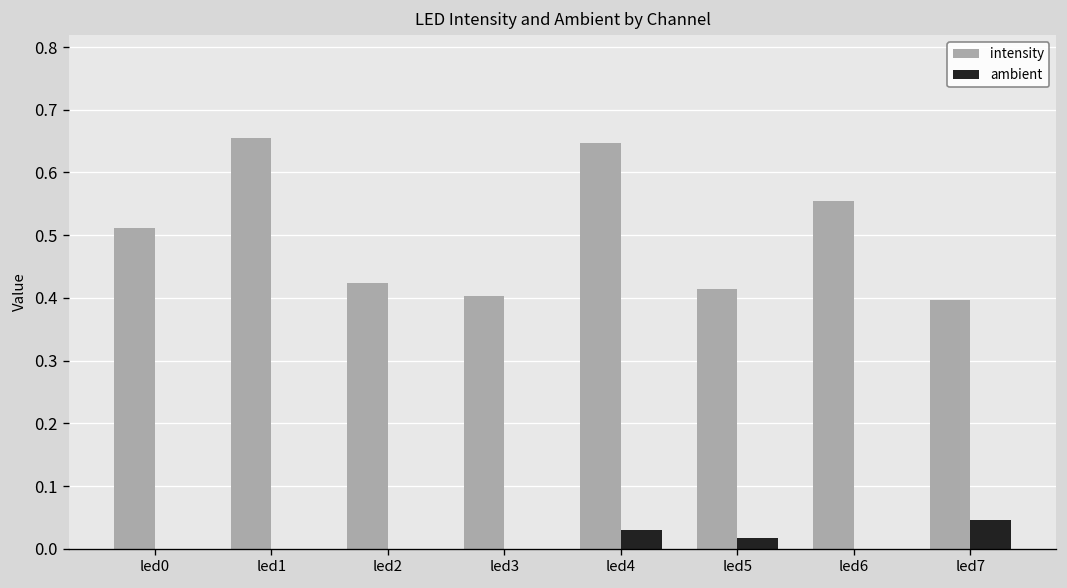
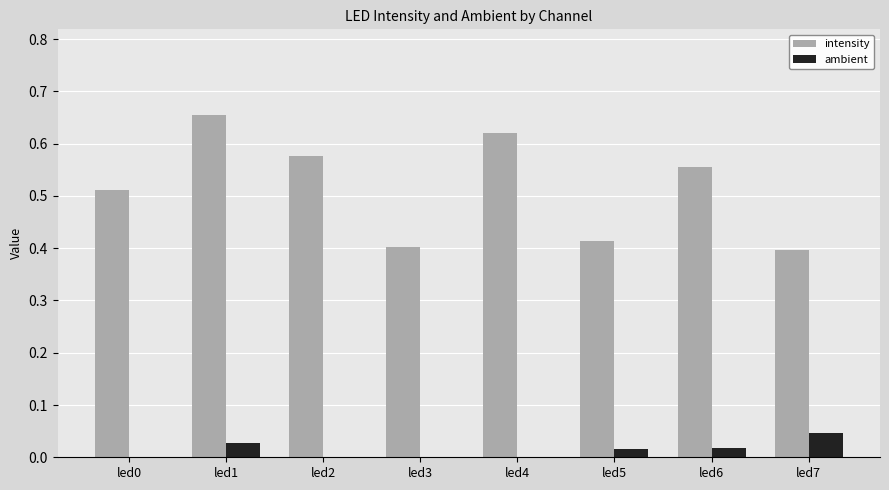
ambient, led1: 0.00 -> 0.03
intensity, led2: 0.42 -> 0.58
intensity, led4: 0.65 -> 0.62
ambient, led4: 0.03 -> 0.00
ambient, led6: 0.00 -> 0.02
